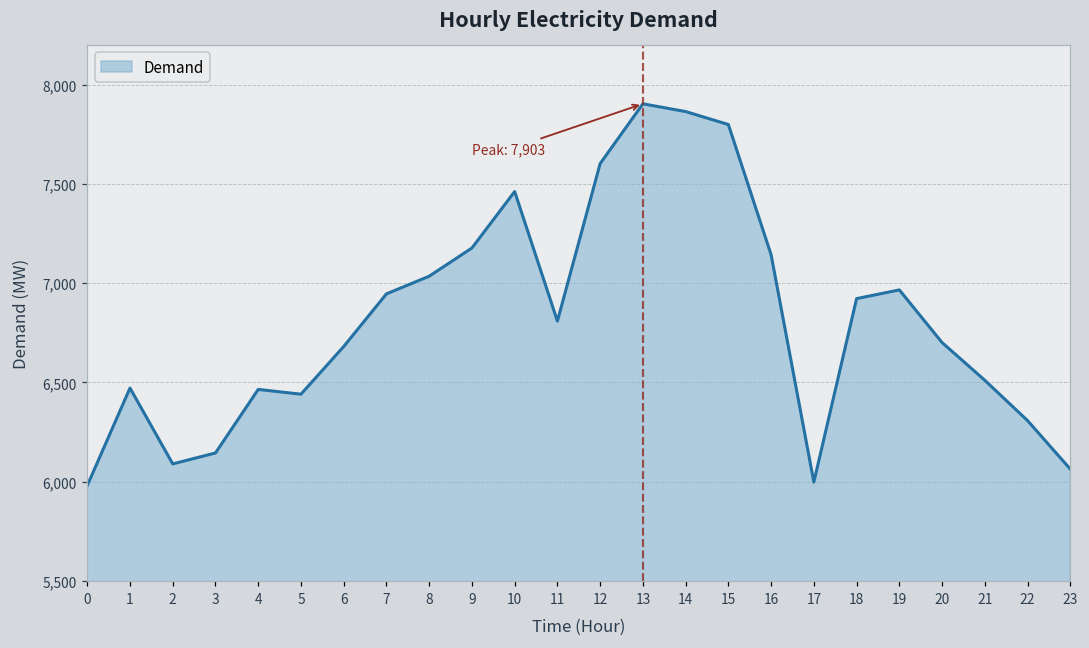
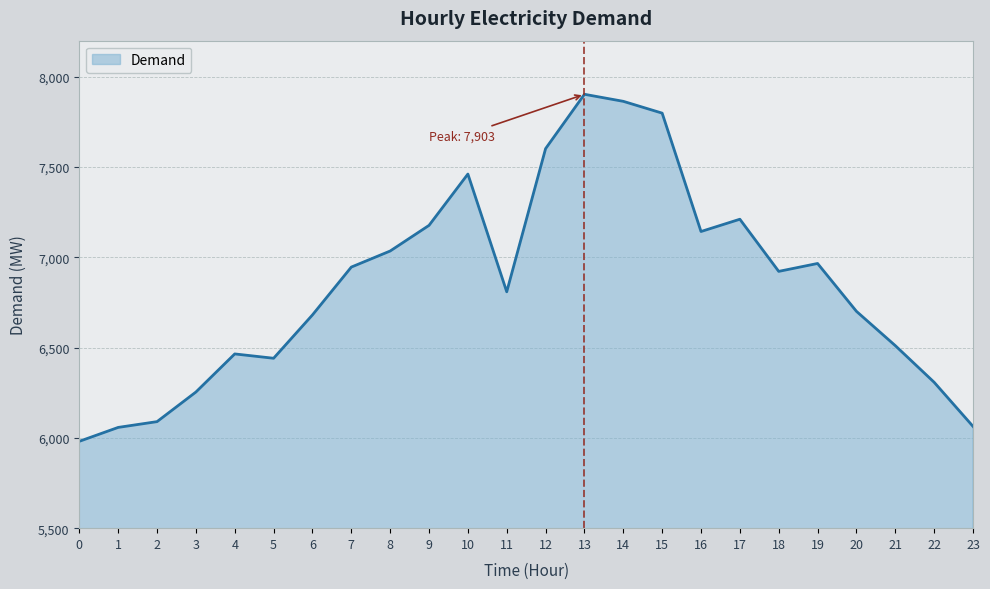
1: 6,470 -> 6,060
3: 6,150 -> 6,250
17: 6,000 -> 7,210
